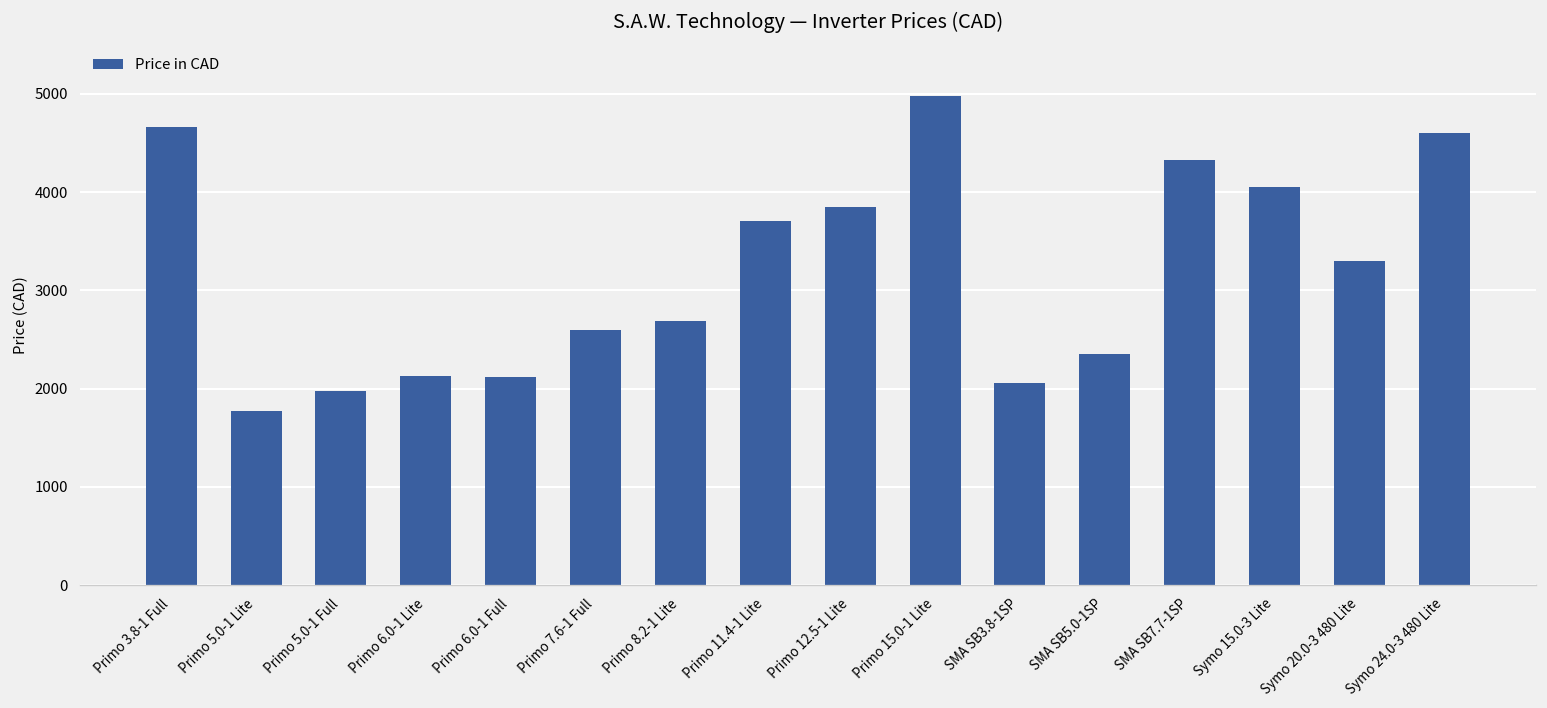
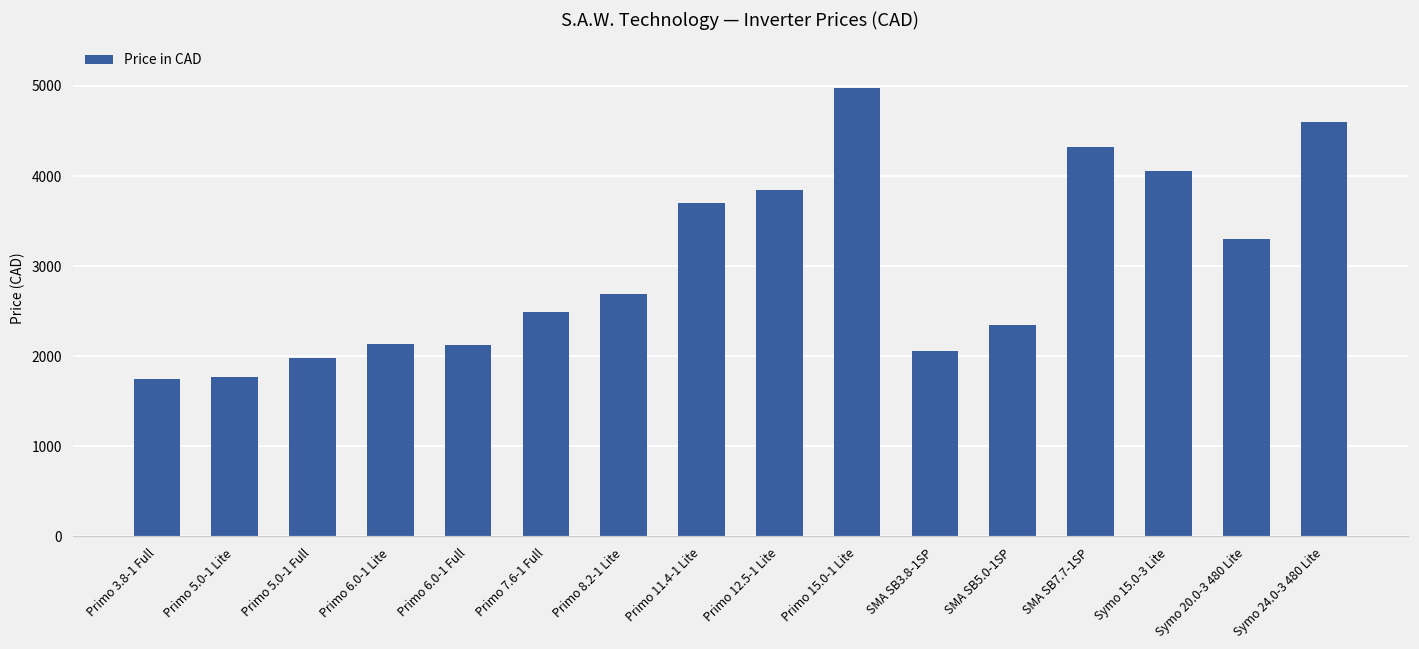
Primo 3.8-1 Full: 4700 -> 1800
Primo 7.6-1 Full: 2600 -> 2500
